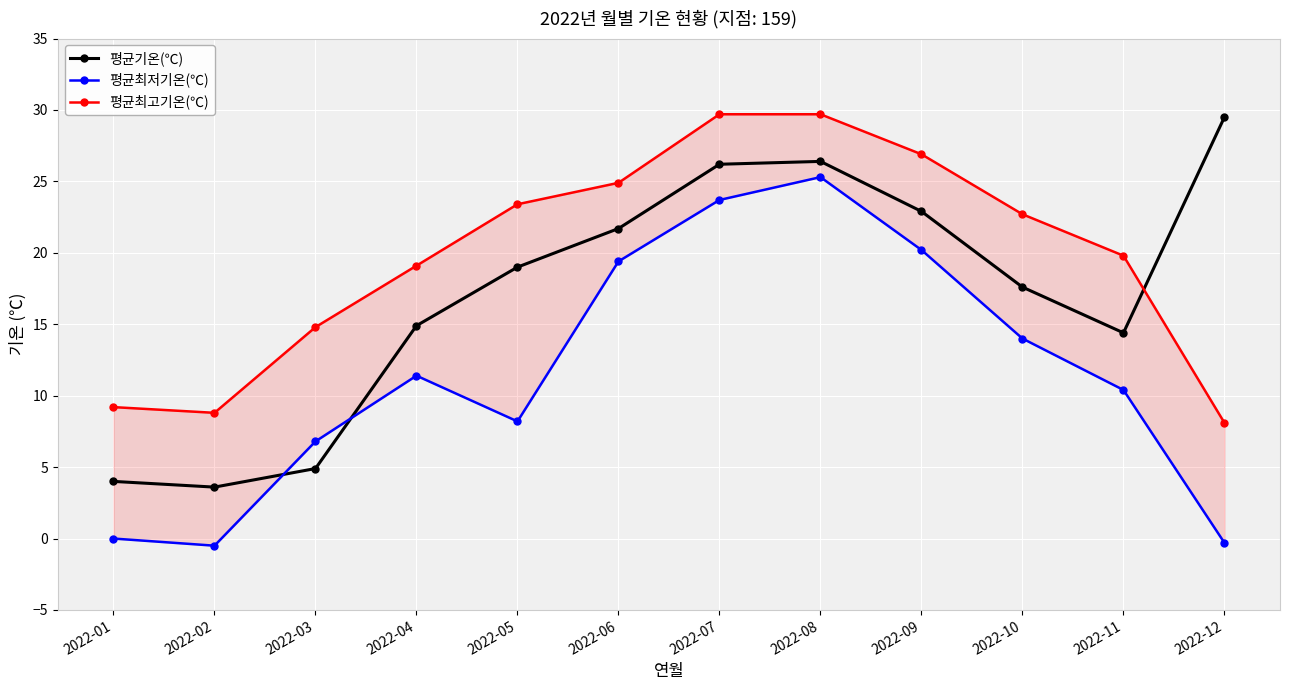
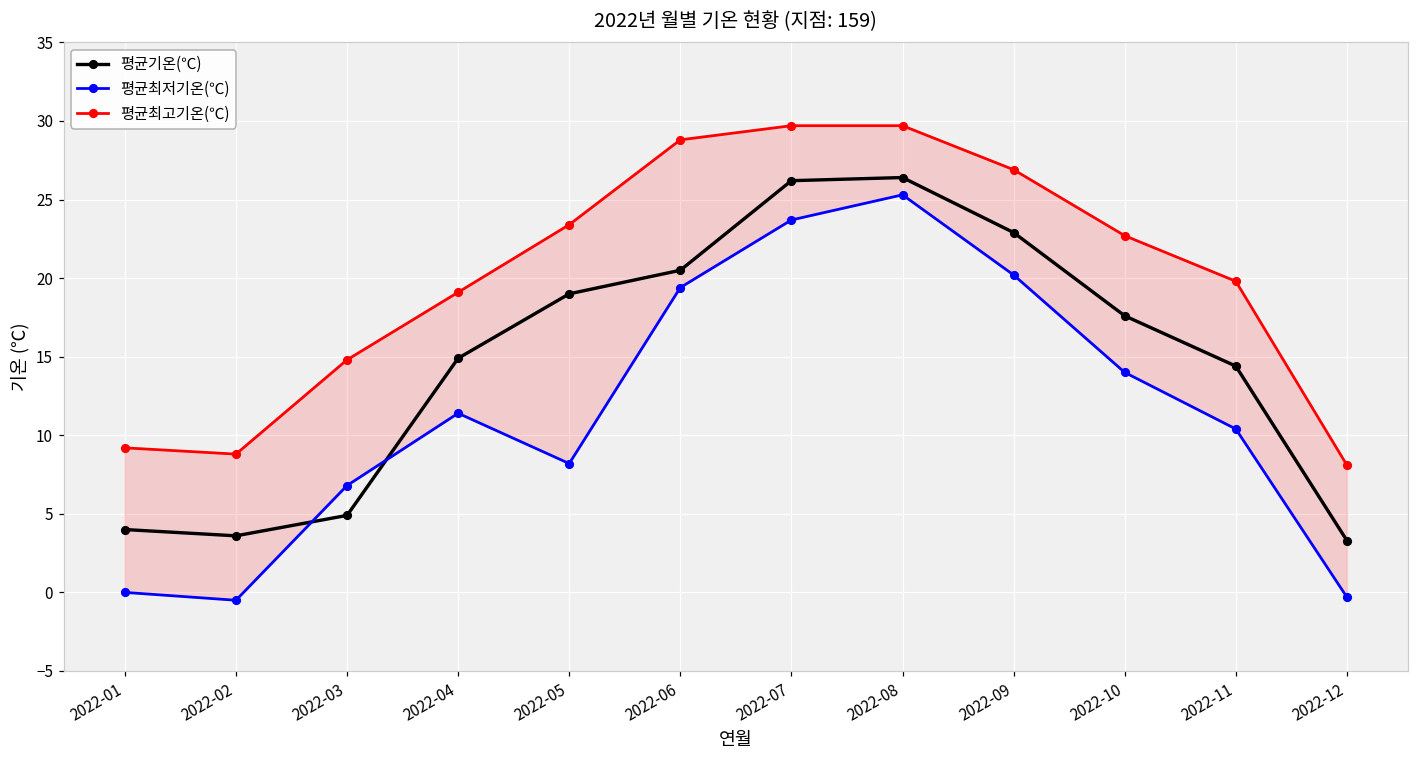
평균기온(℃), 2022-06: 21.7 -> 20.5
평균최고기온(℃), 2022-06: 24.9 -> 28.8
평균기온(℃), 2022-12: 29.5 -> 3.3
